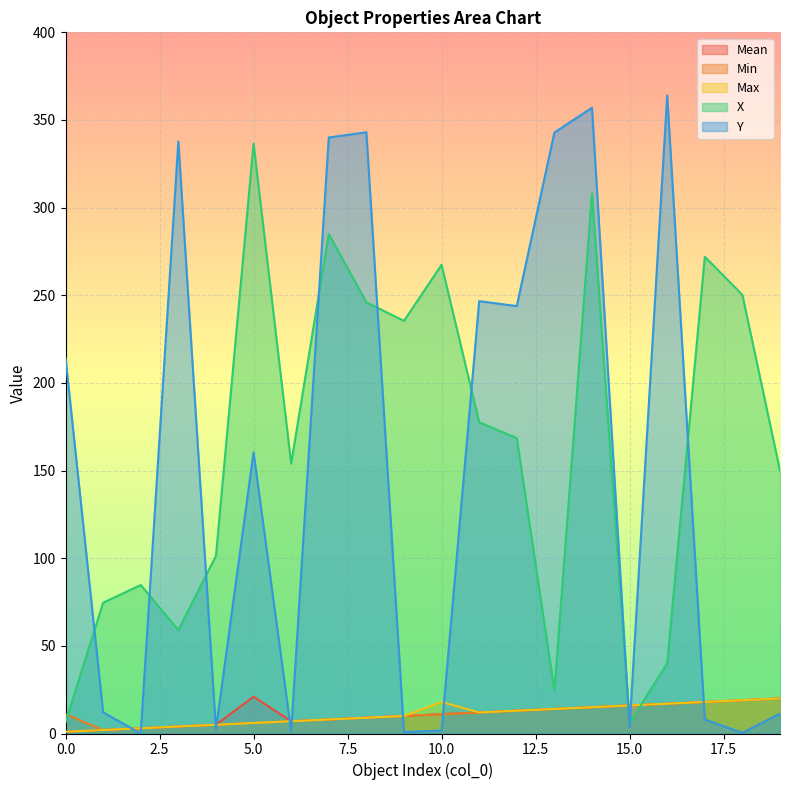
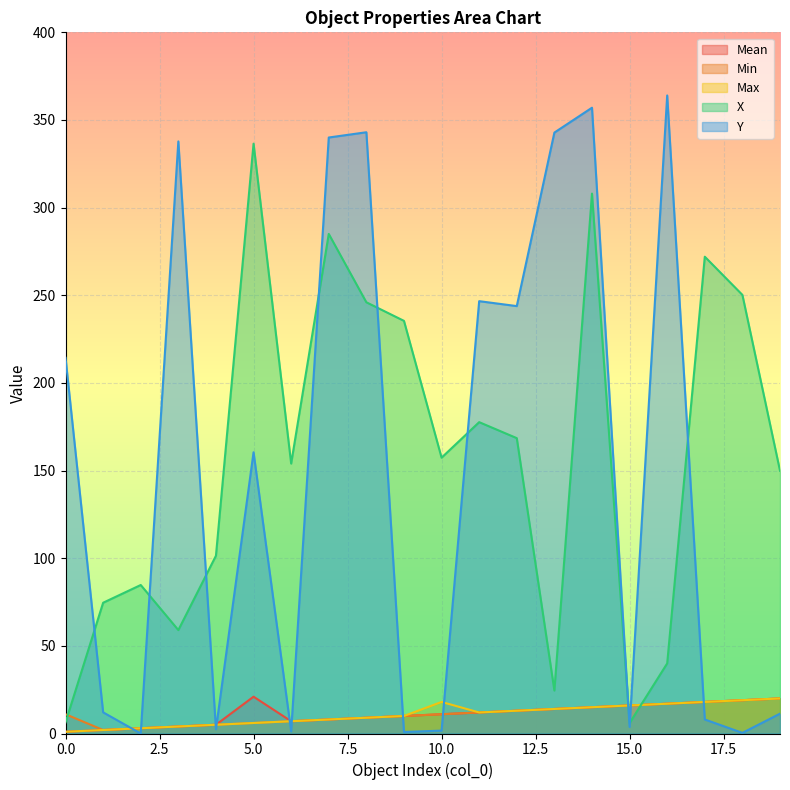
X, 10.0: 267 -> 157
